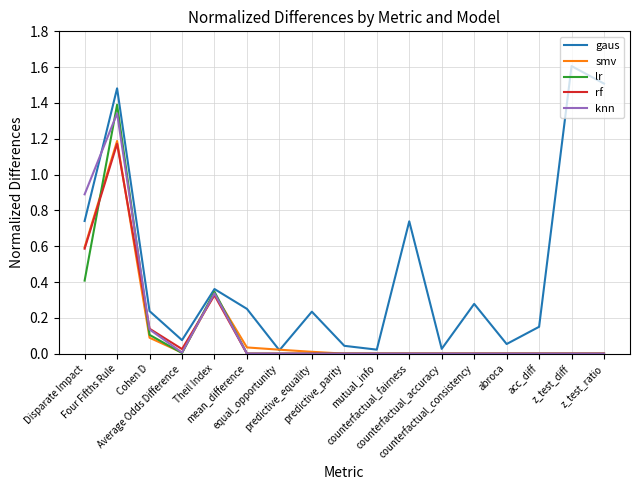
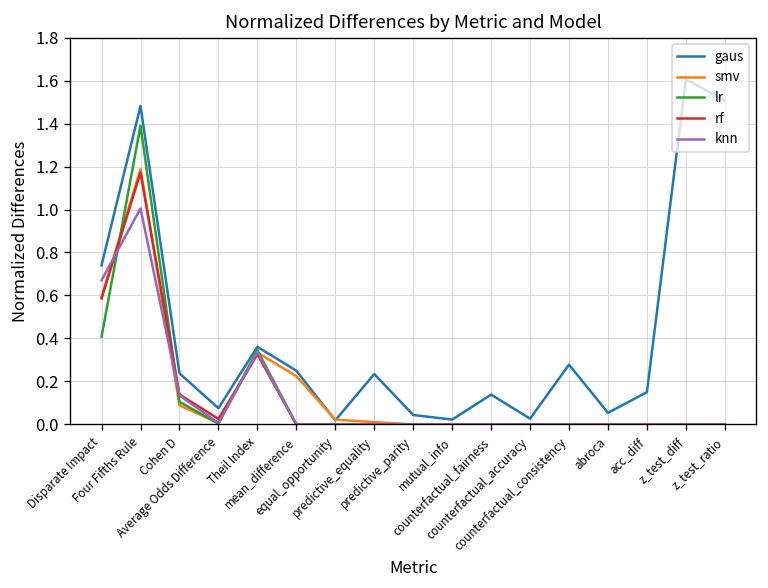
knn, Disparate Impact: 0.89 -> 0.67
knn, Four Fifths Rule: 1.34 -> 1.01
smv, mean_difference: 0.03 -> 0.22
gaus, counterfactual_fairness: 0.74 -> 0.14
